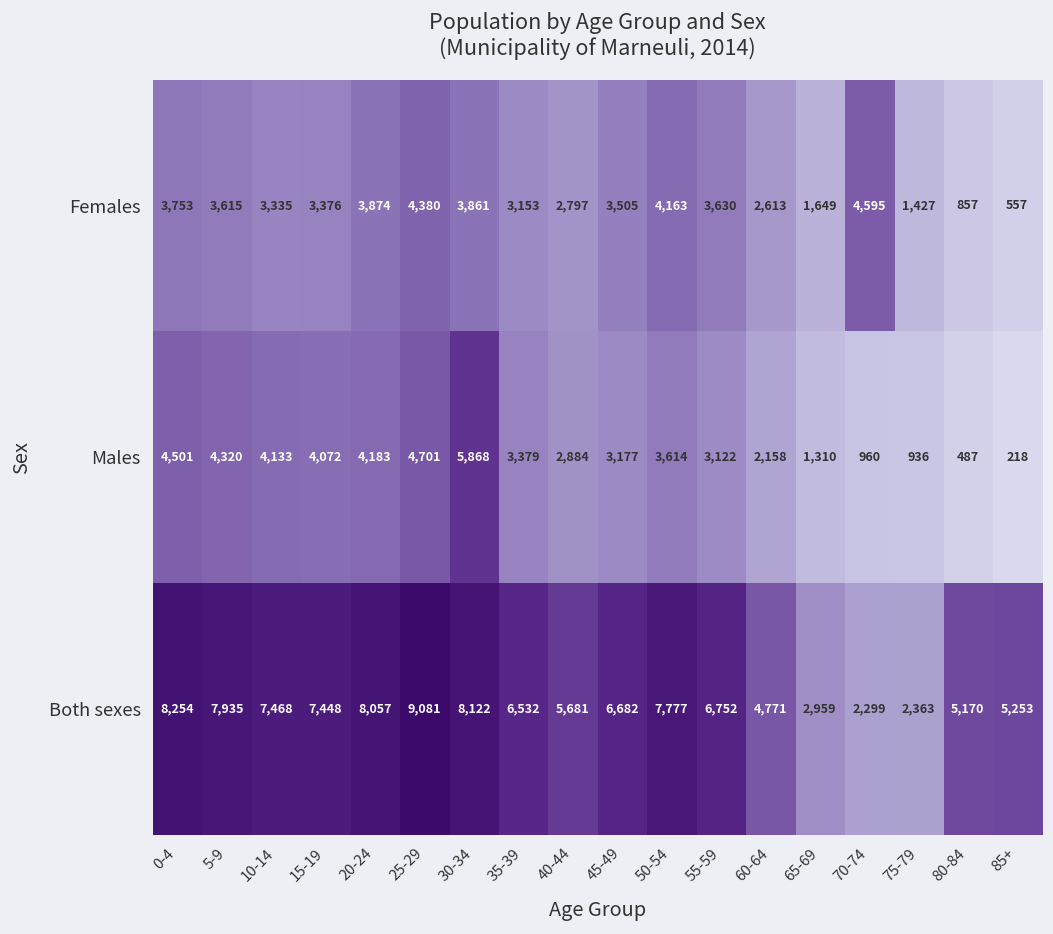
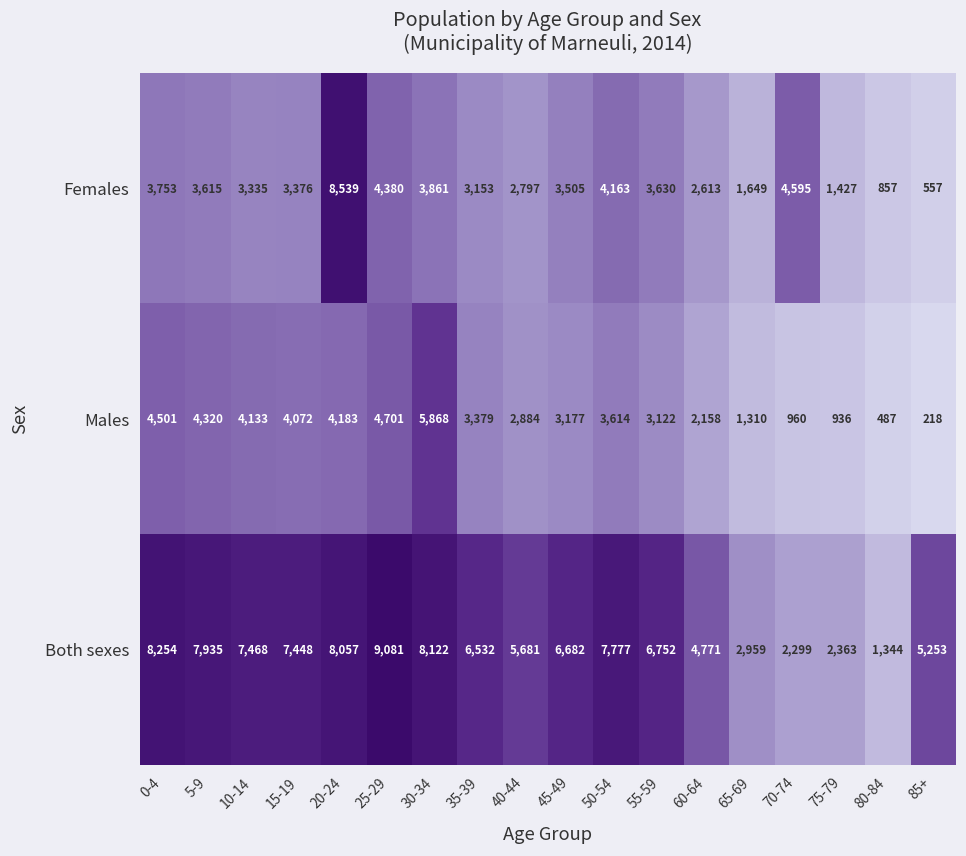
Females, 20-24: 3,874 -> 8,539
Both sexes, 80-84: 5,170 -> 1,344
